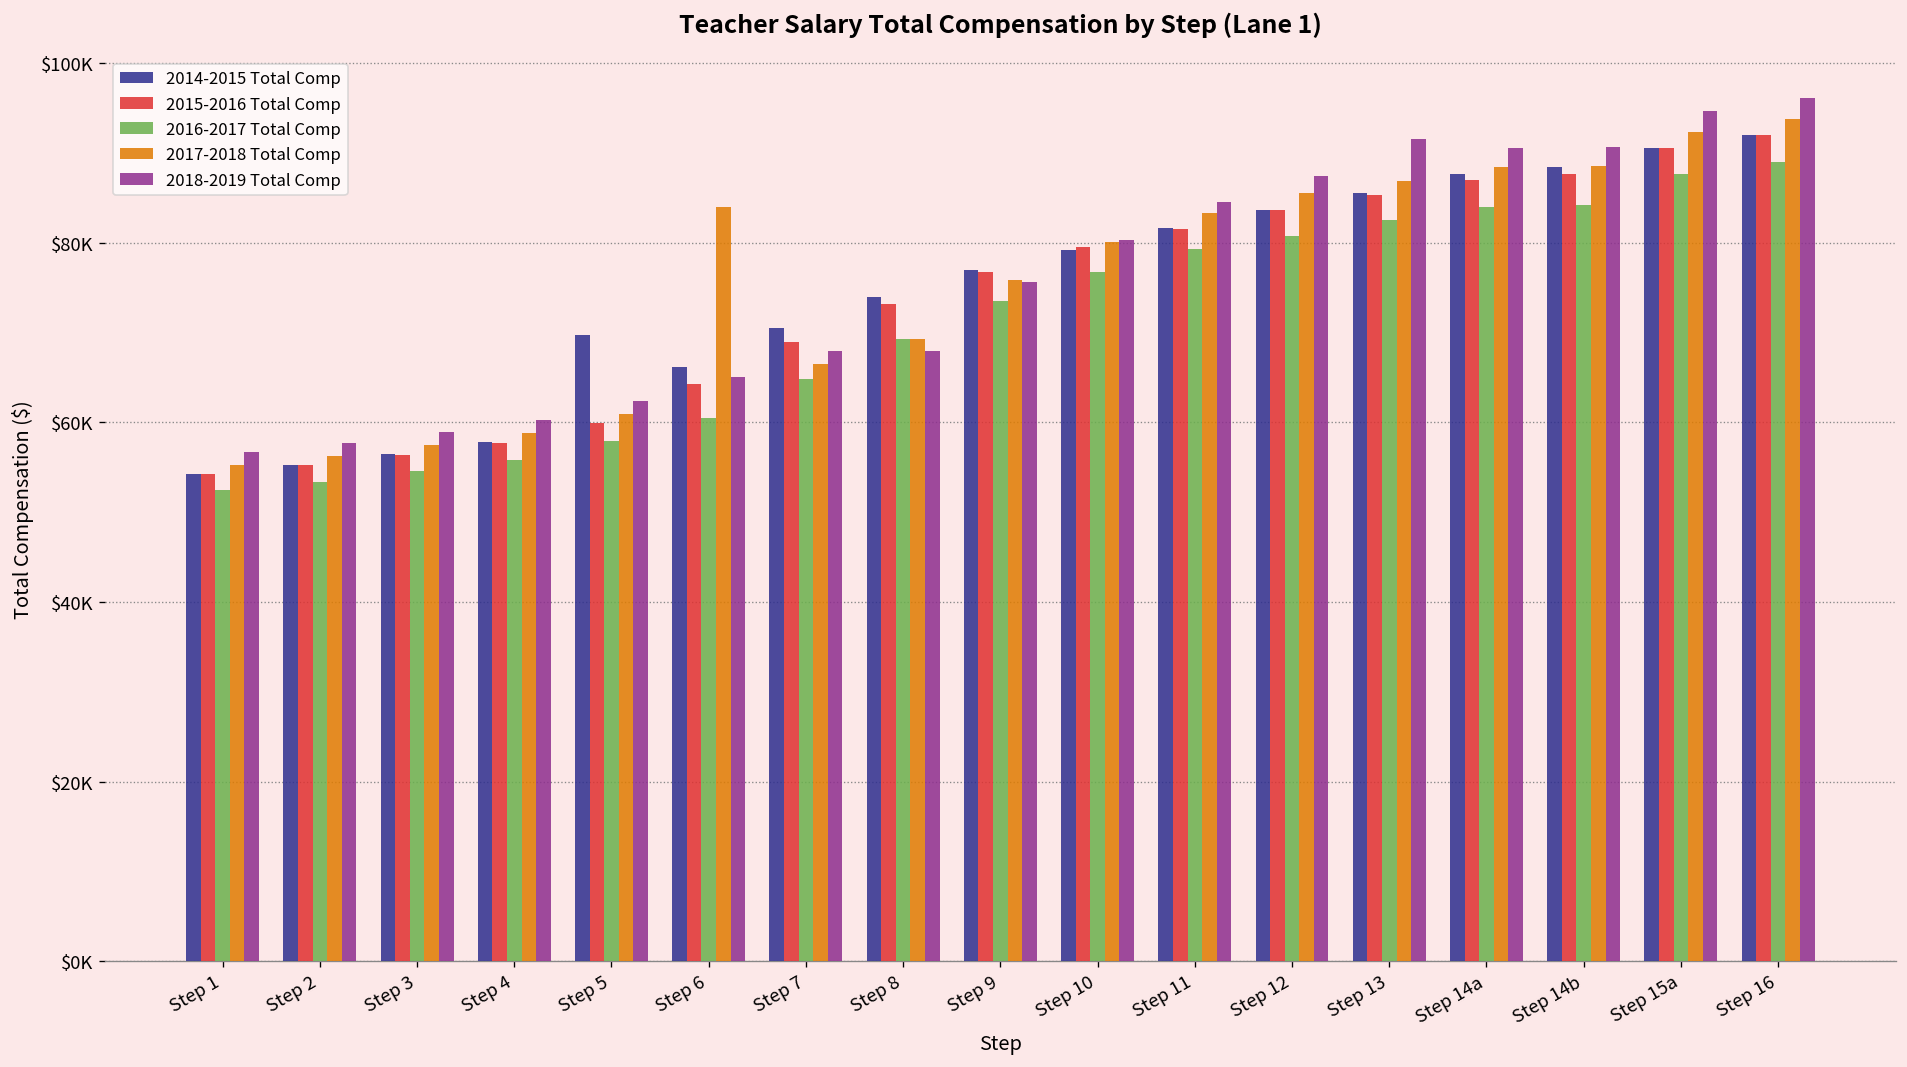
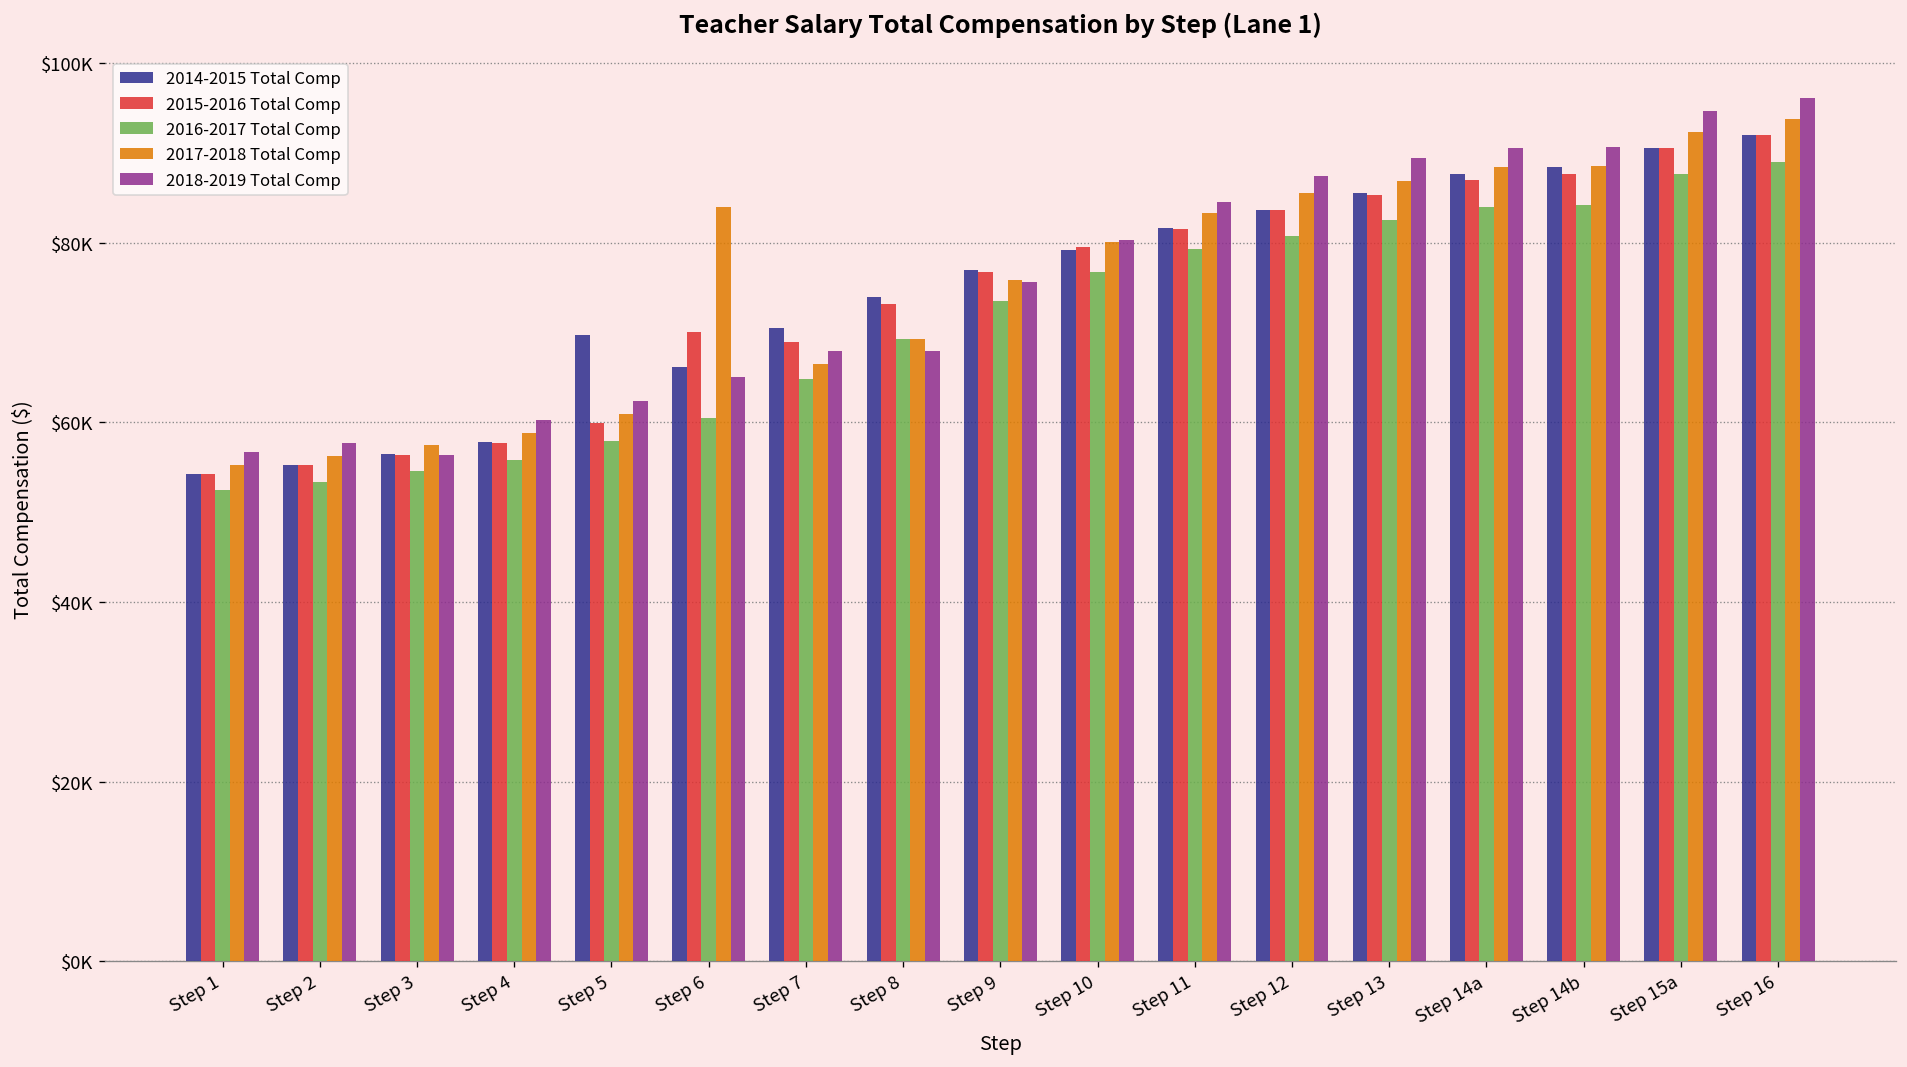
2018-2019 Total Comp, Step 3: $59000 -> $56000
2015-2016 Total Comp, Step 6: $64000 -> $70000
2018-2019 Total Comp, Step 13: $92000 -> $89000
